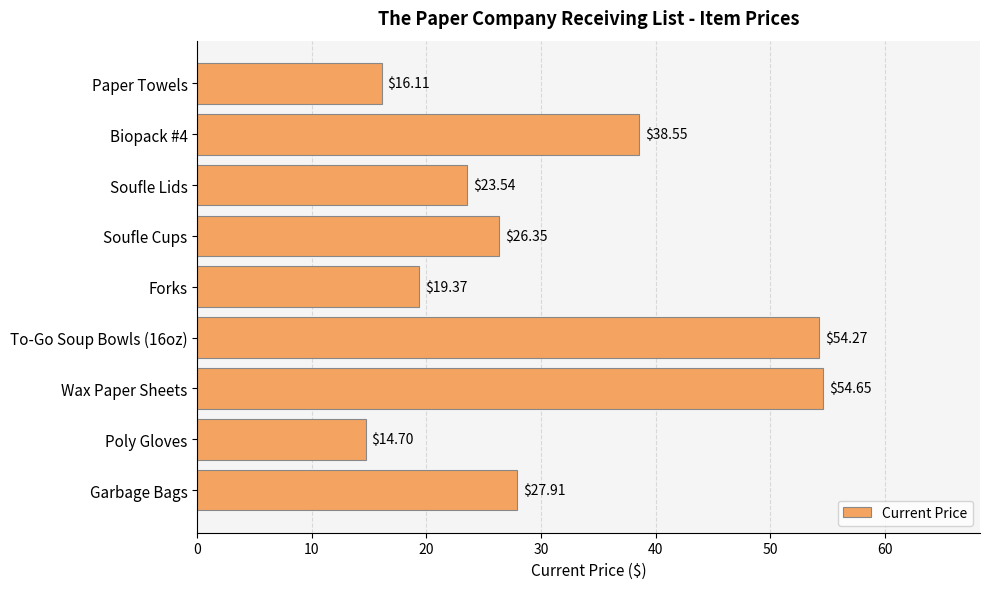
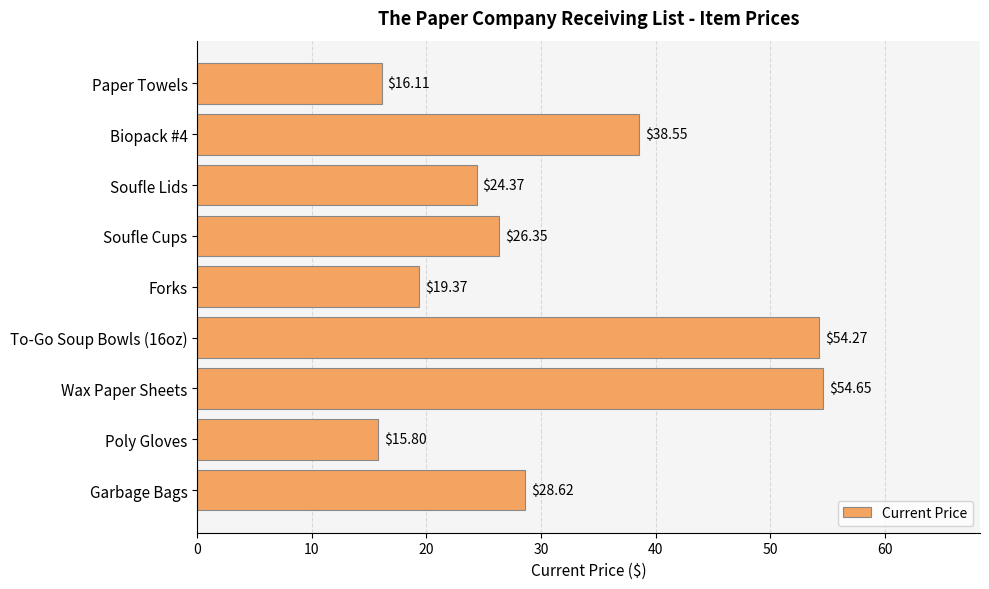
Soufle Lids: $23.54 -> $24.37
Poly Gloves: $14.70 -> $15.80
Garbage Bags: $27.91 -> $28.62
